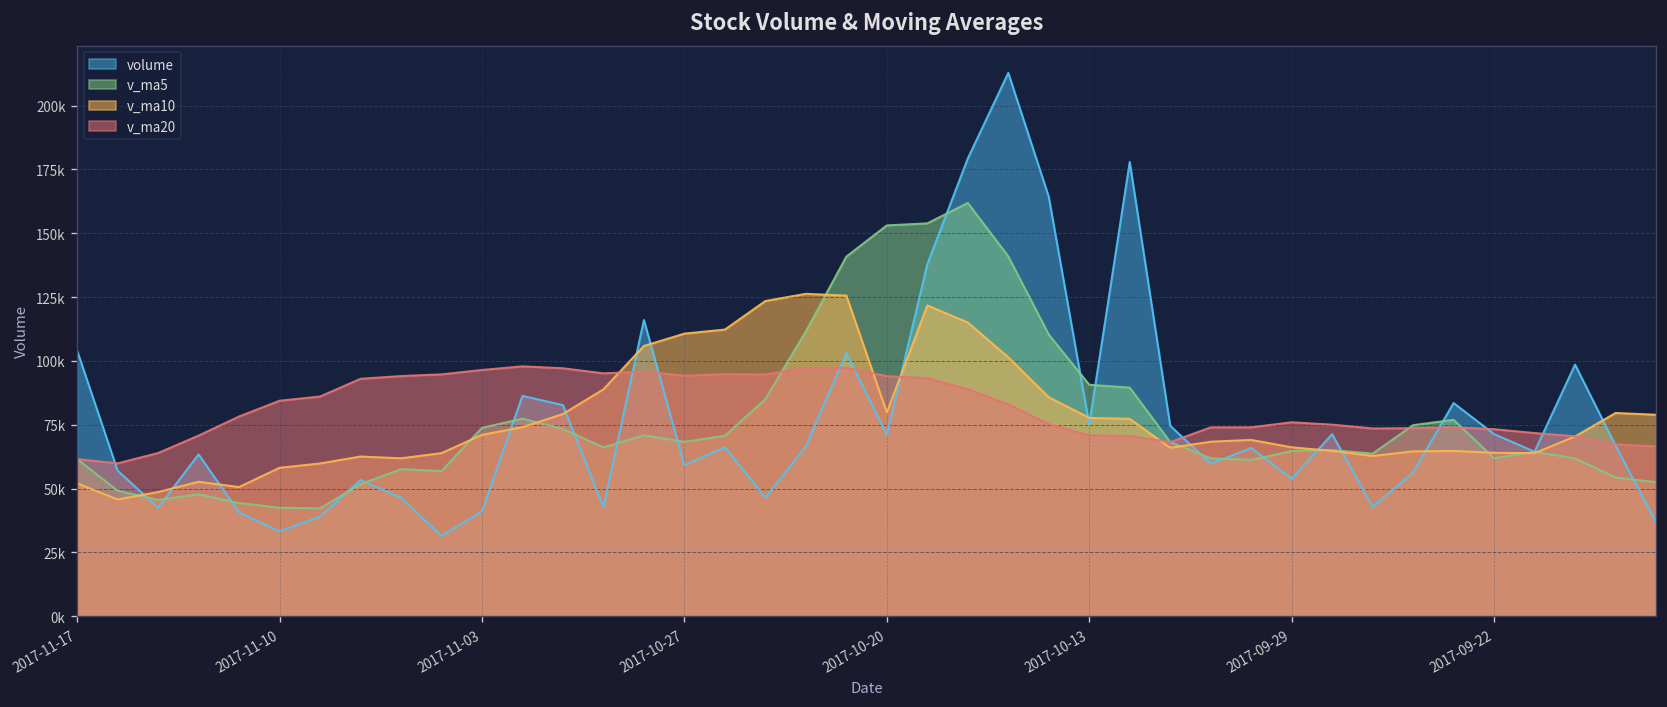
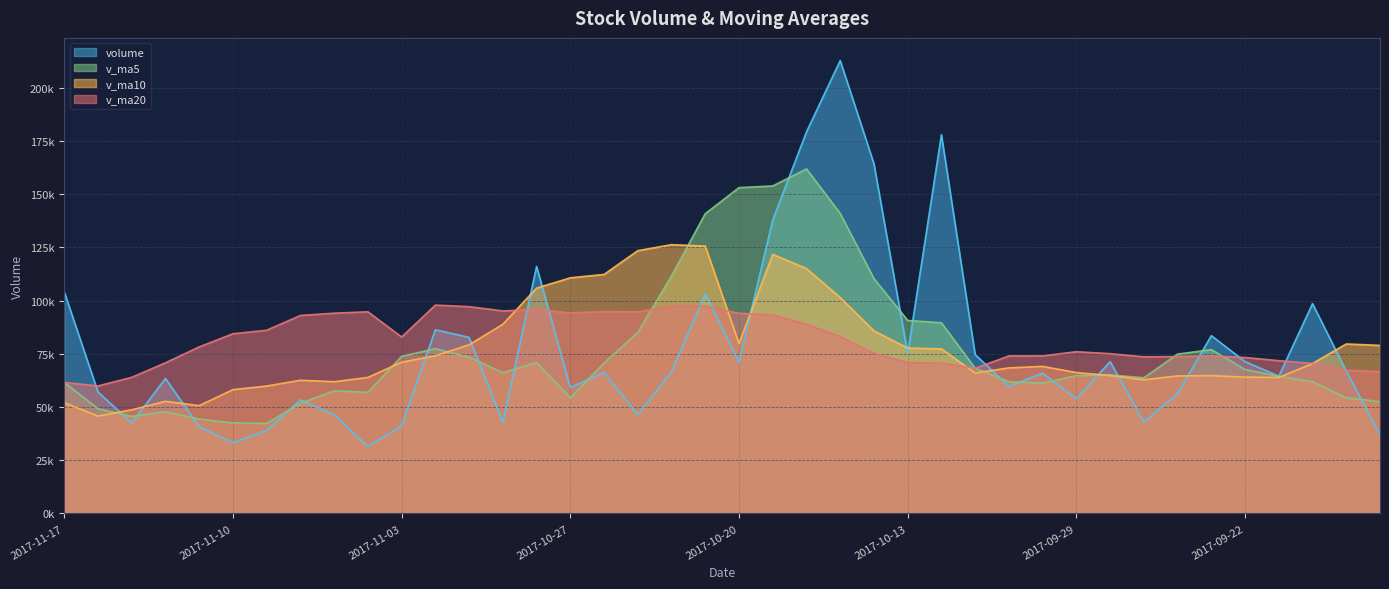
v_ma20, 2017-11-03: 96000 -> 83000
v_ma5, 2017-10-27: 68000 -> 54000
v_ma5, 2017-09-22: 62000 -> 68000
